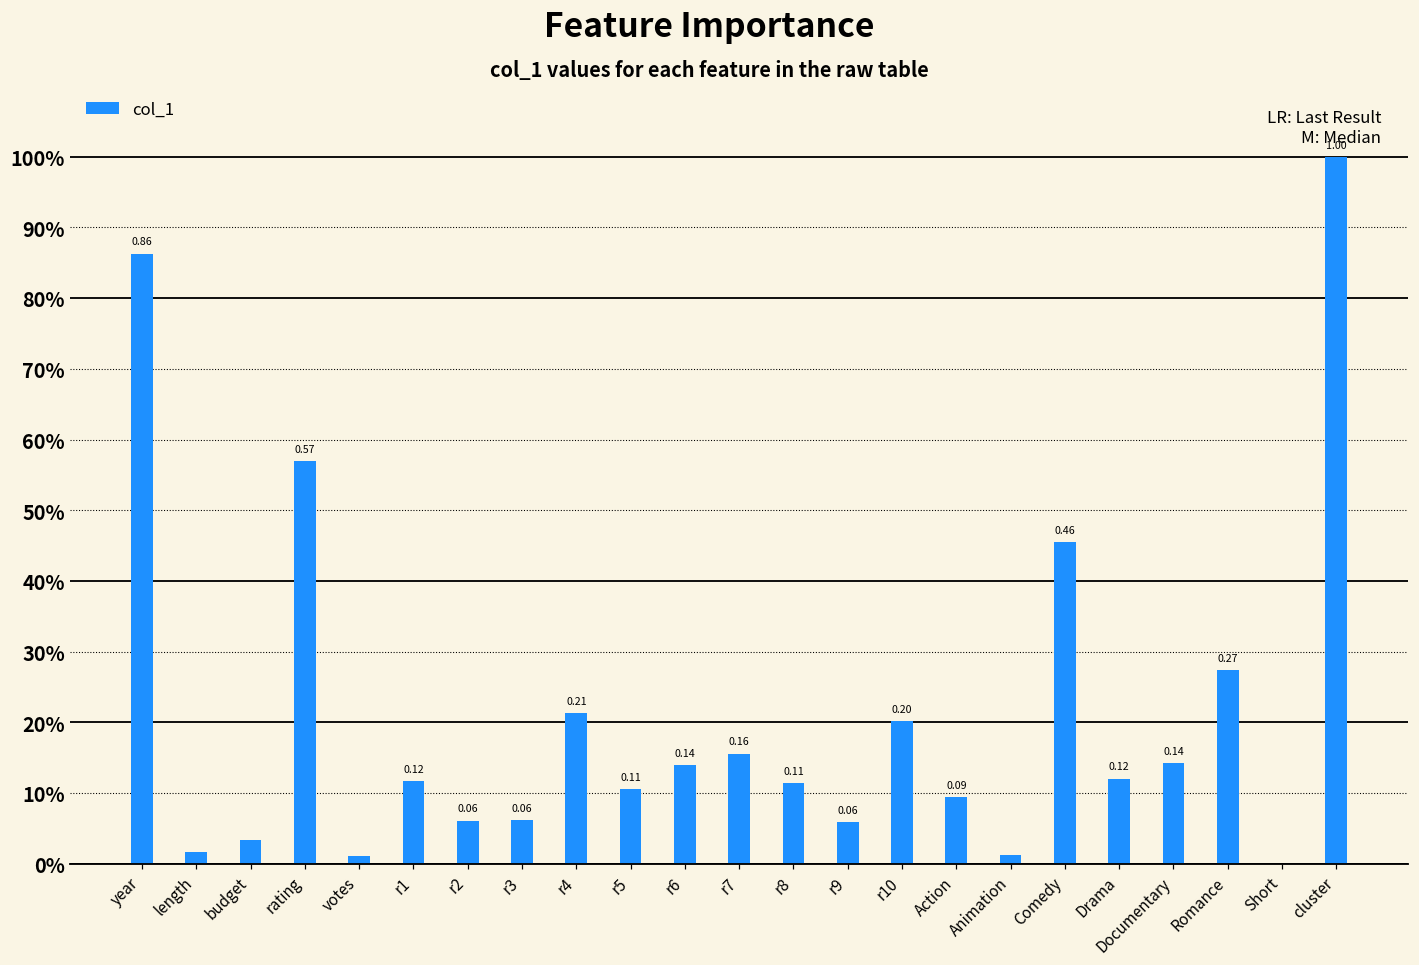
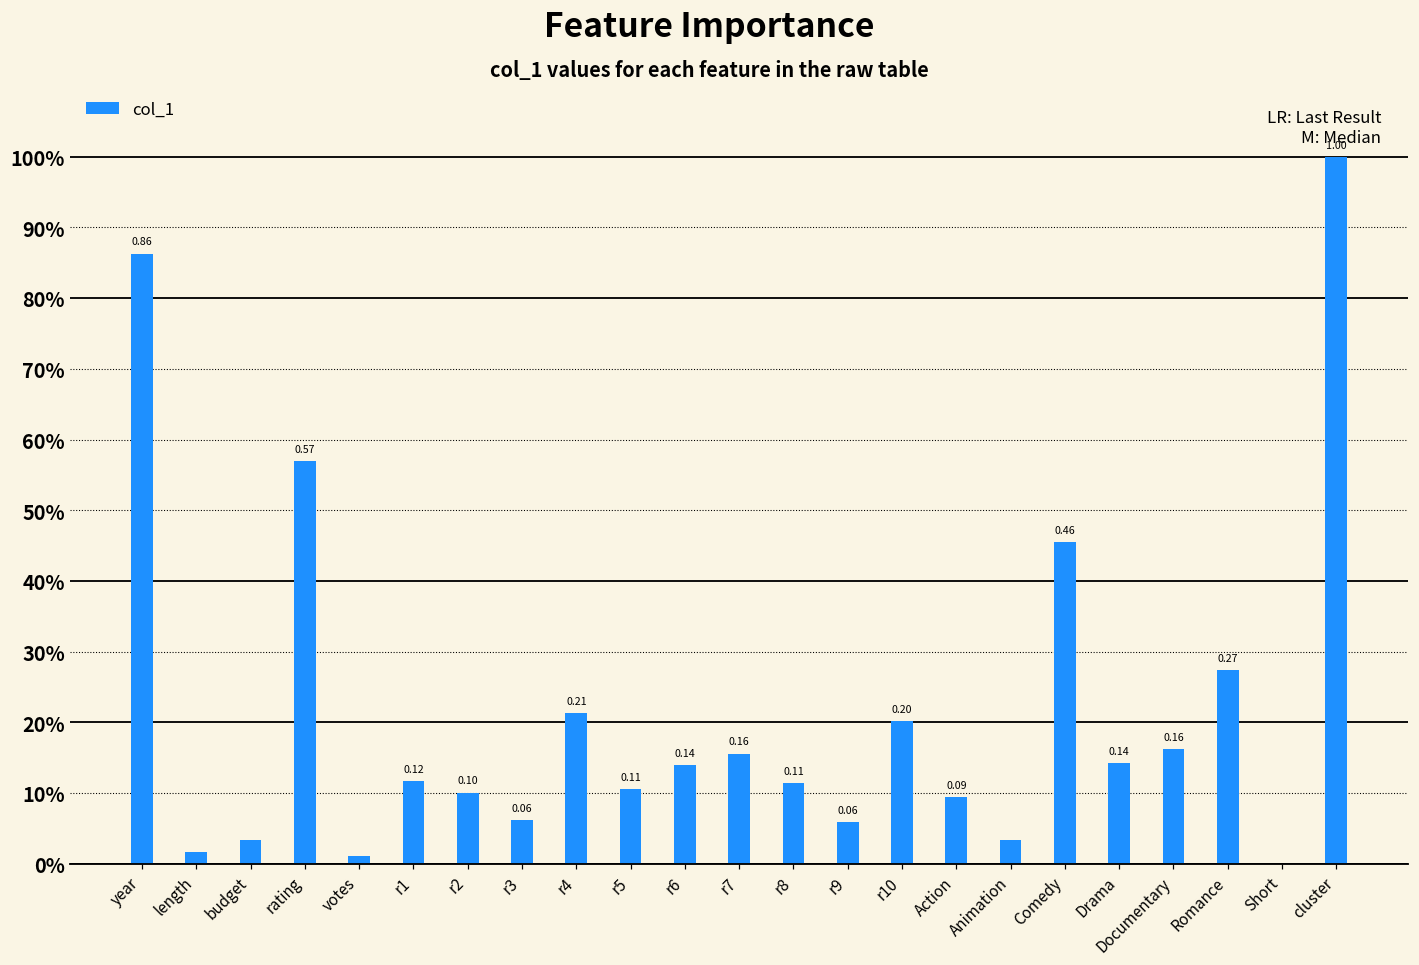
r2: 0.06 -> 0.10
Animation: 1% -> 3%
Drama: 0.12 -> 0.14
Documentary: 0.14 -> 0.16
